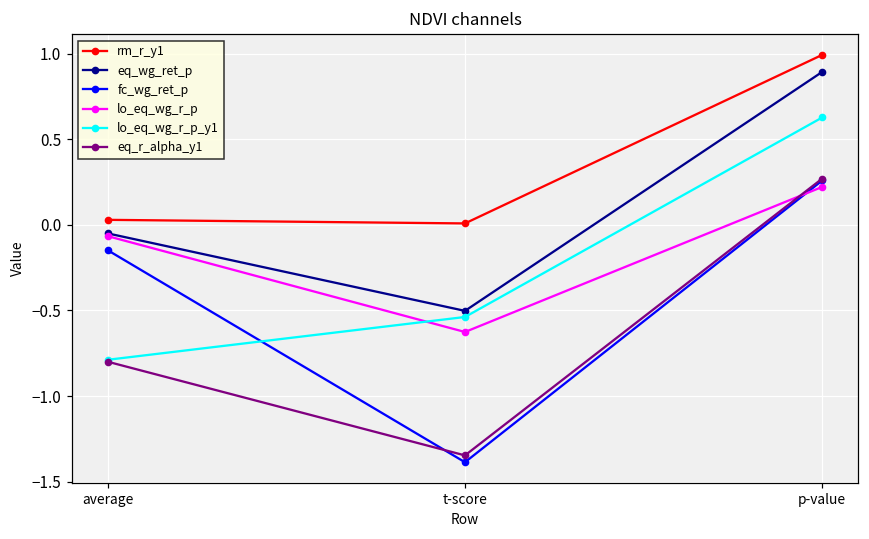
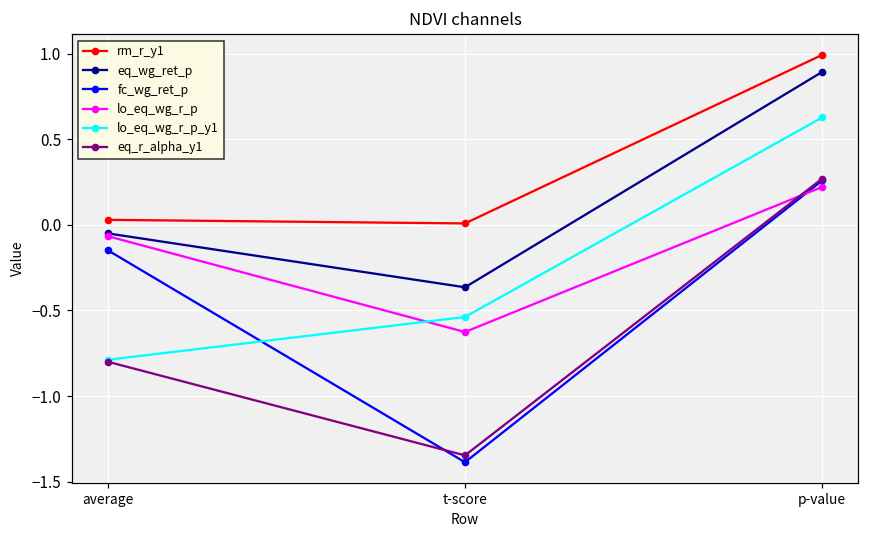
eq_wg_ret_p, t-score: -0.50 -> -0.36
